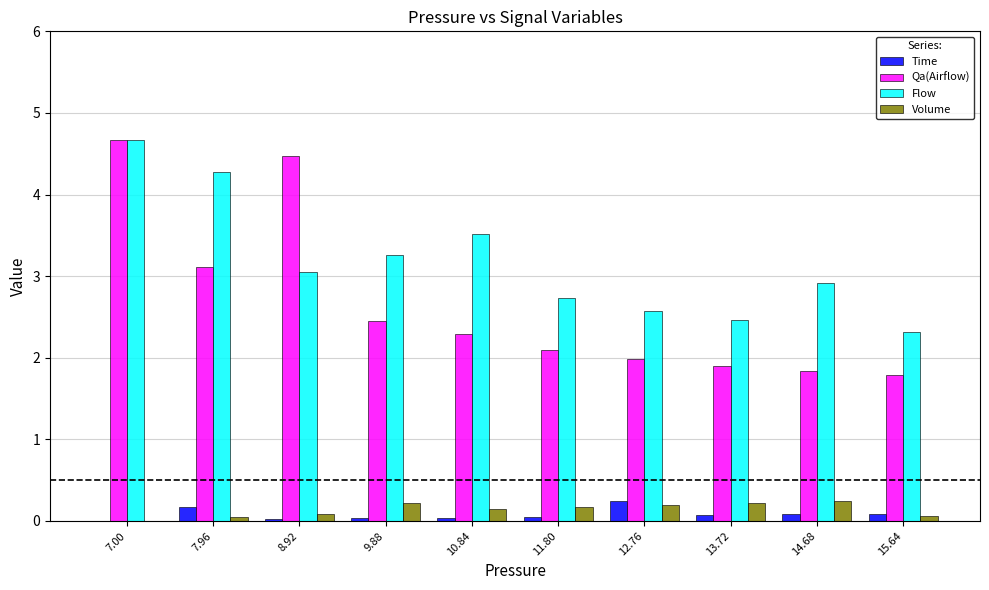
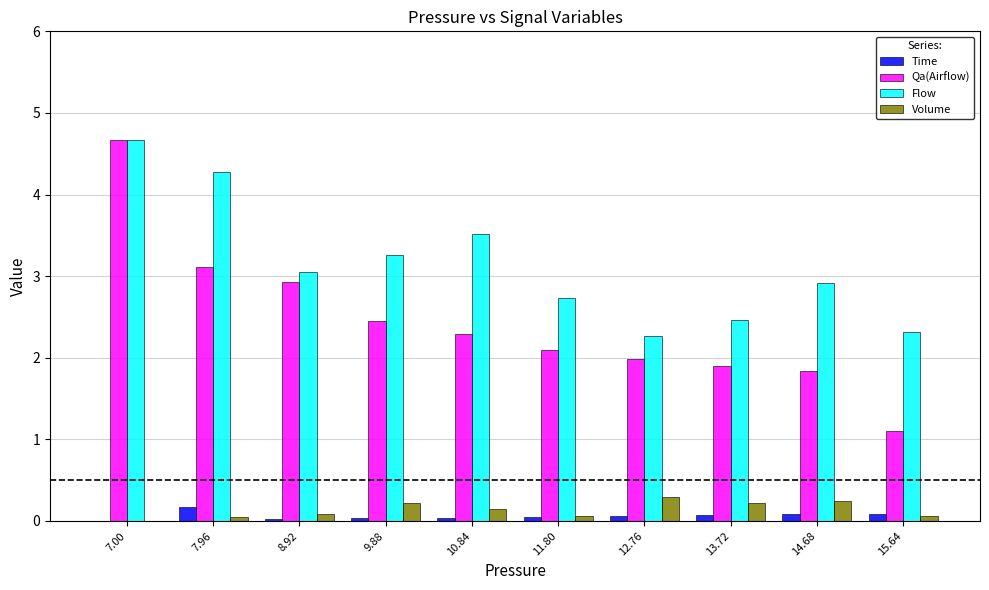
Qa(Airflow), 8.92: 4.5 -> 2.9
Volume, 11.80: 0.2 -> 0.1
Time, 12.76: 0.3 -> 0.1
Flow, 12.76: 2.6 -> 2.3
Volume, 12.76: 0.2 -> 0.3
Qa(Airflow), 15.64: 1.8 -> 1.1
